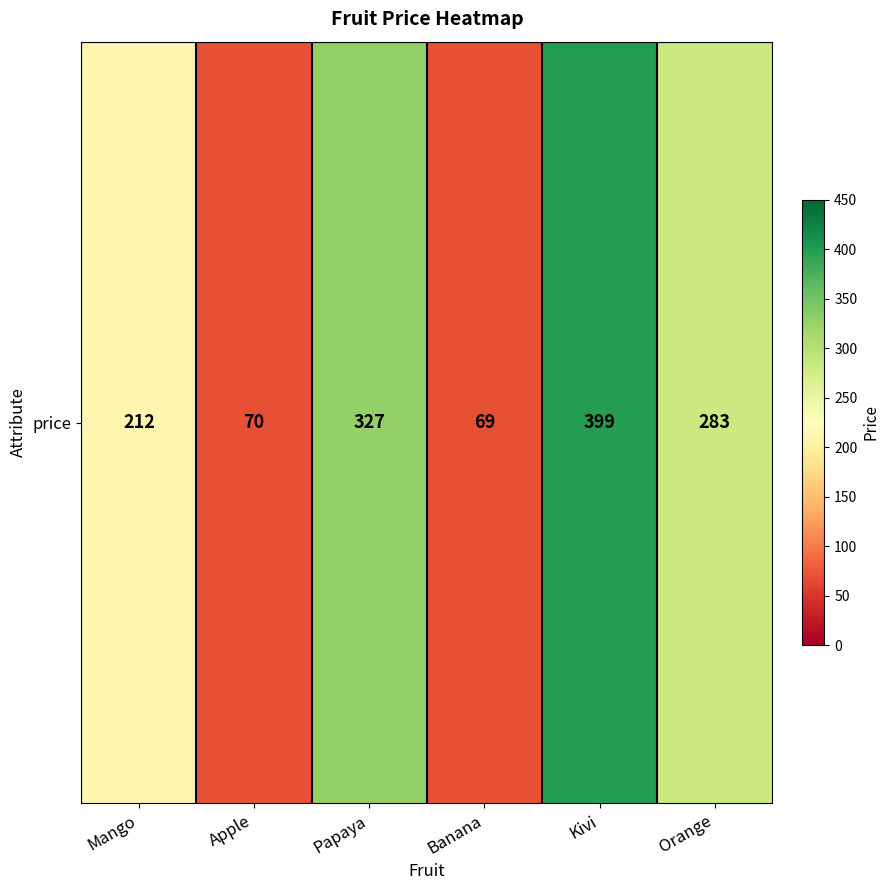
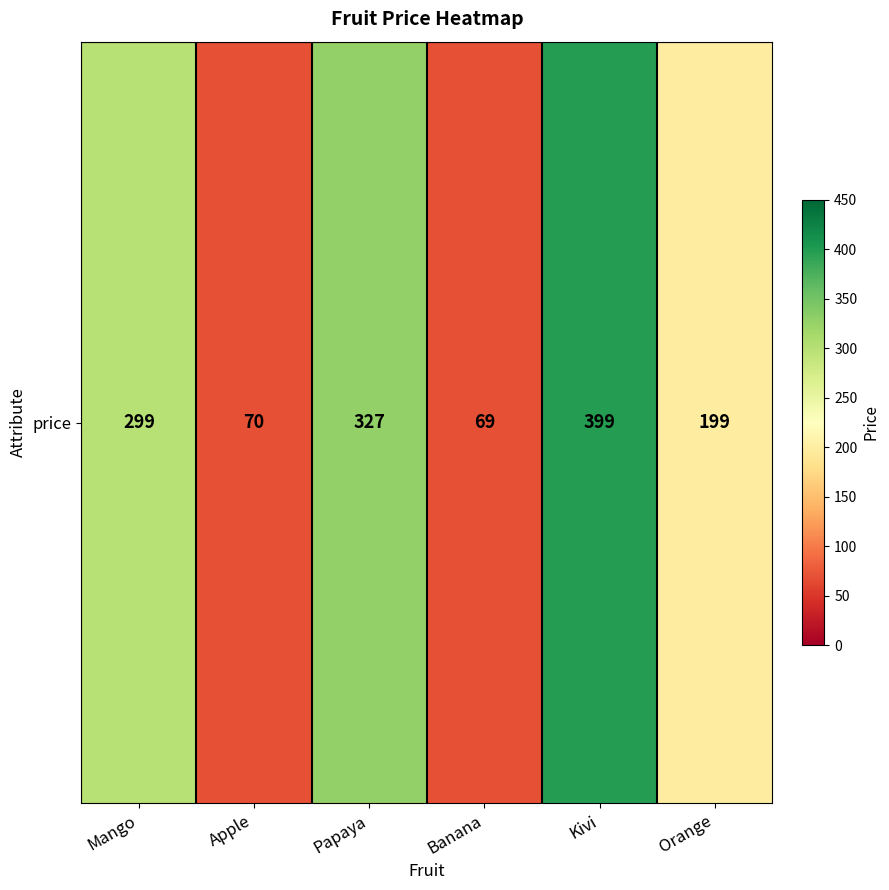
price, Mango: 212 -> 299
price, Orange: 283 -> 199
